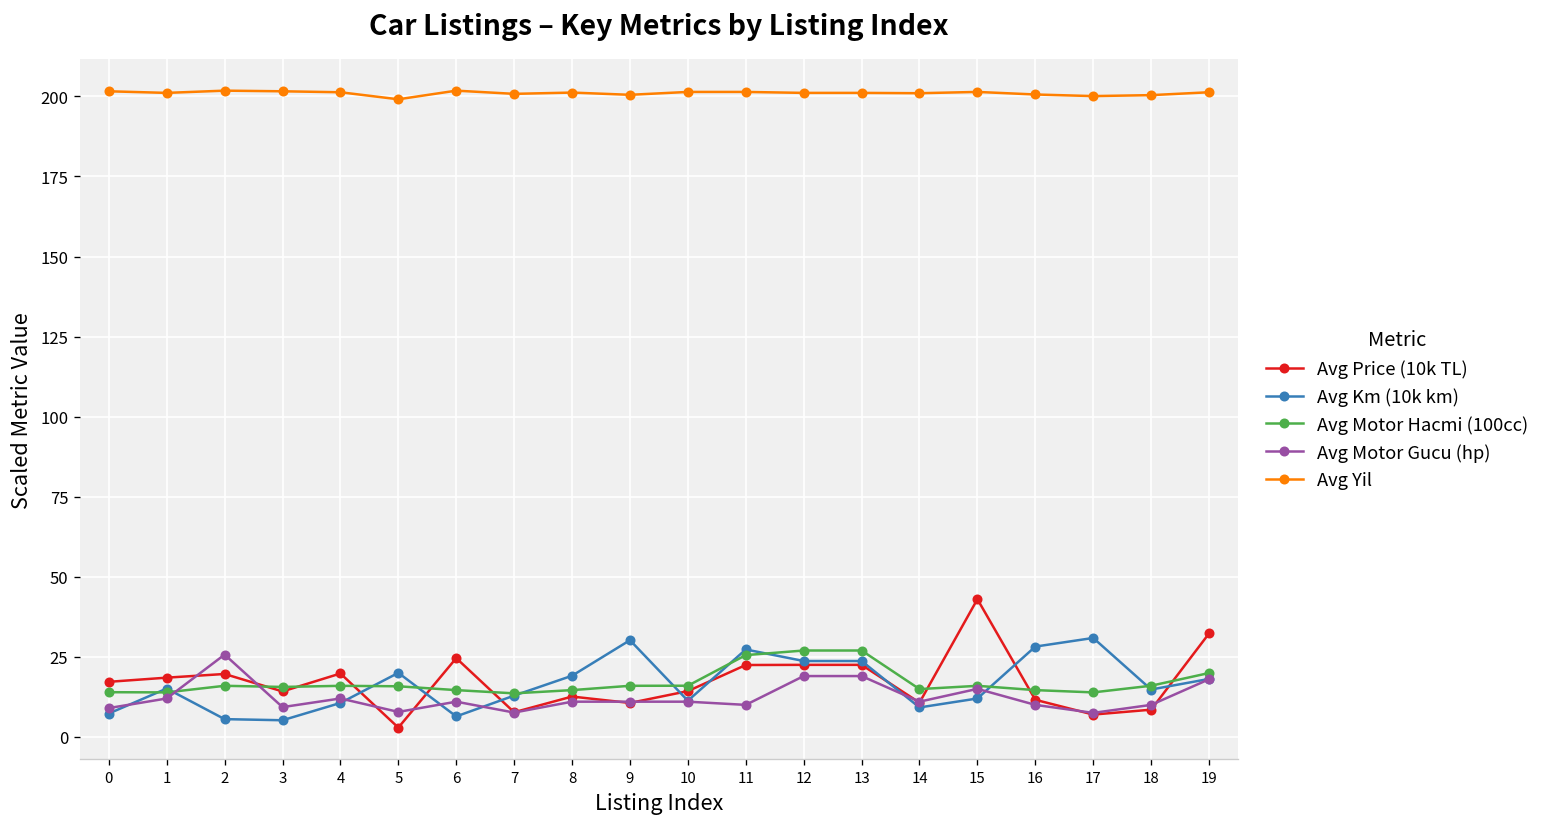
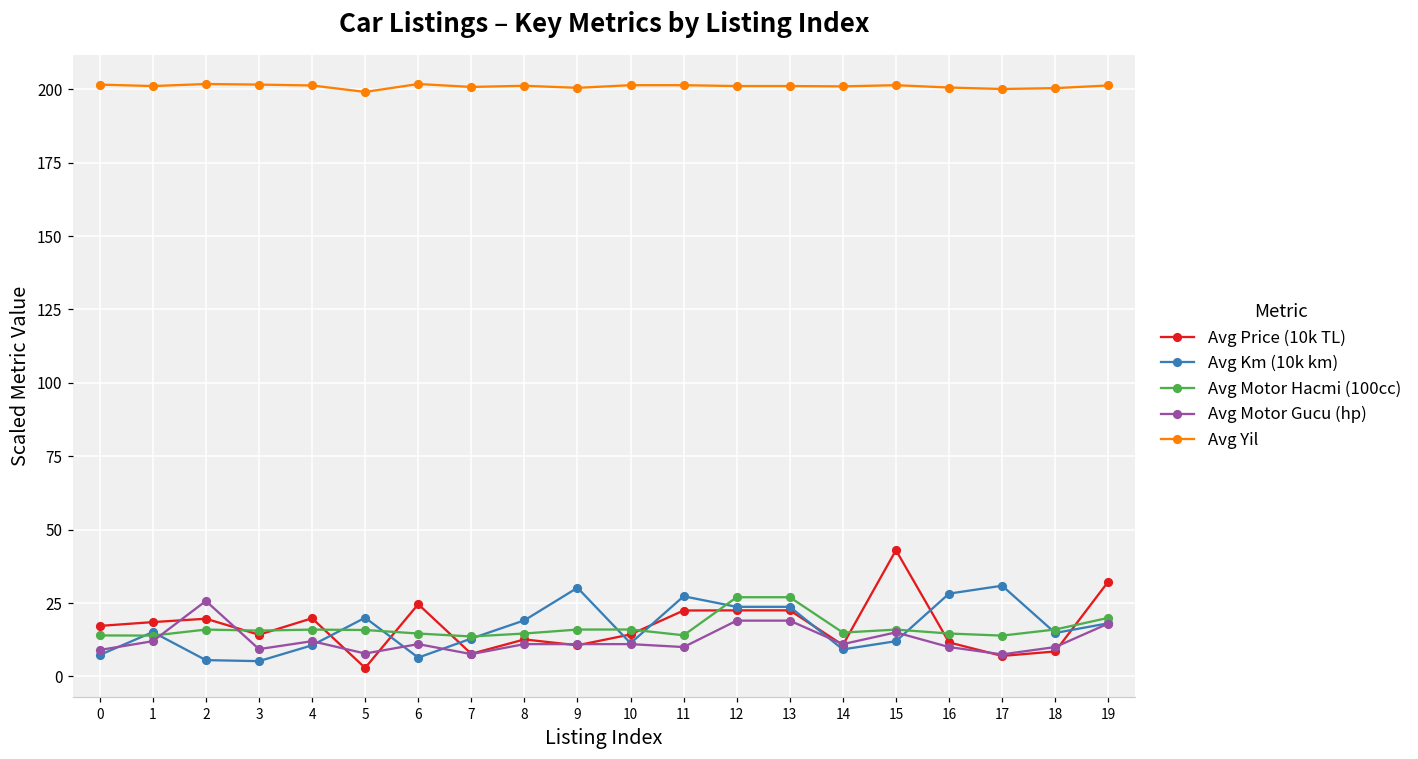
Avg Motor Hacmi (100cc), 11: 26 -> 14
